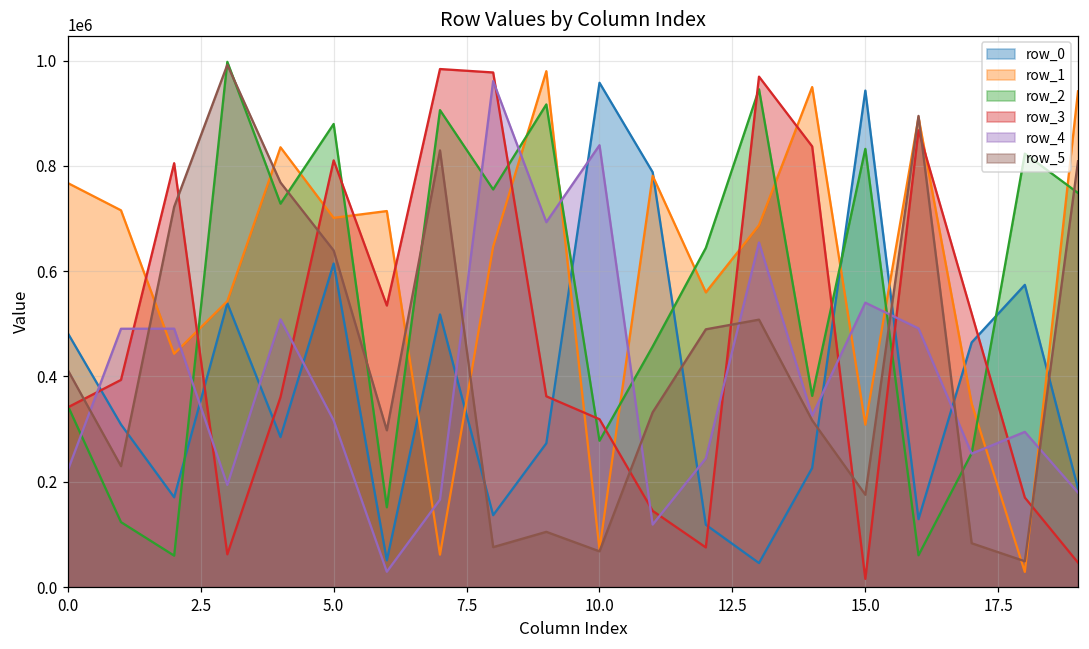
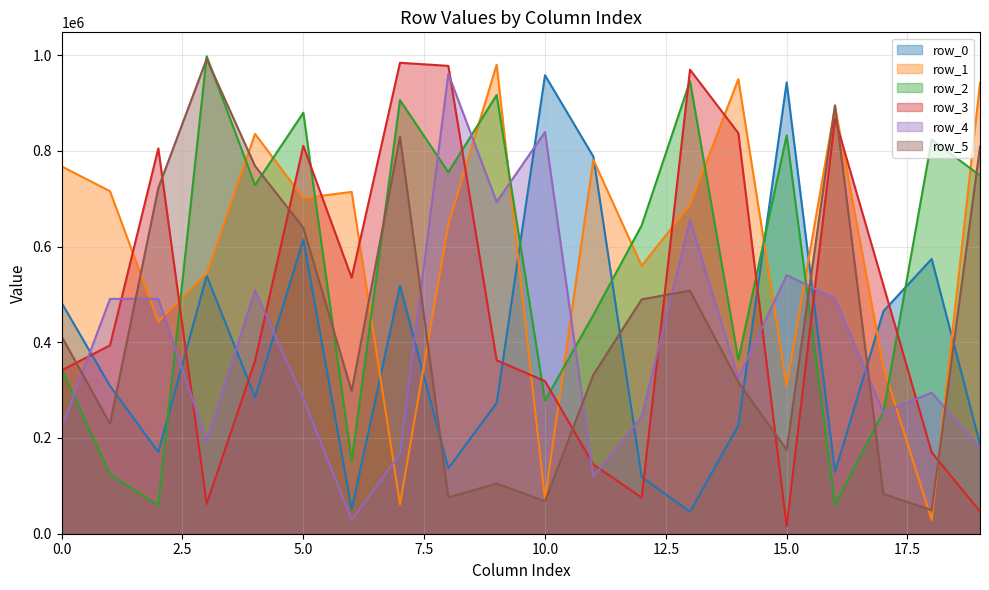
row_4, 5.0: 320000 -> 280000
